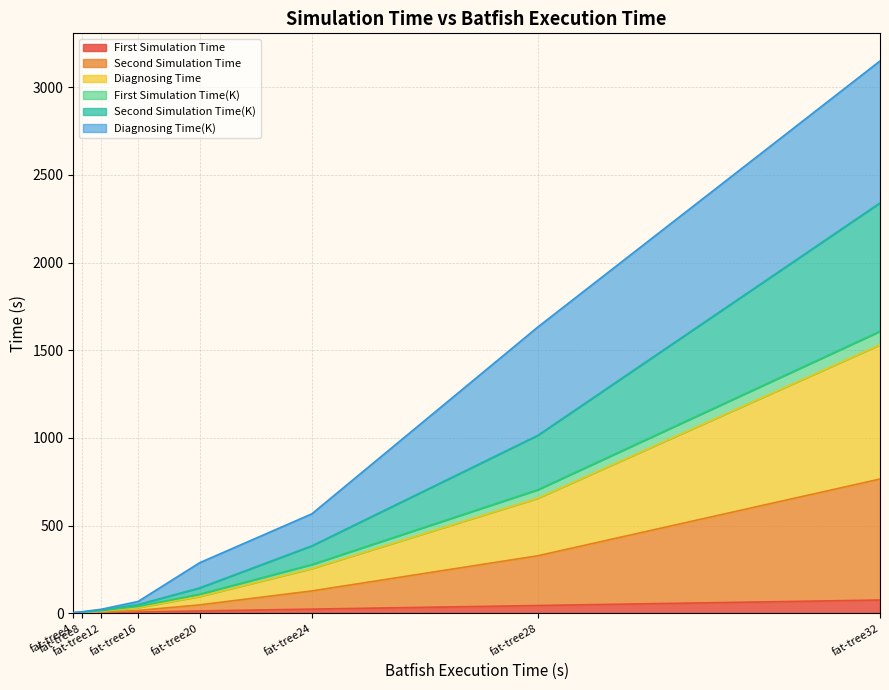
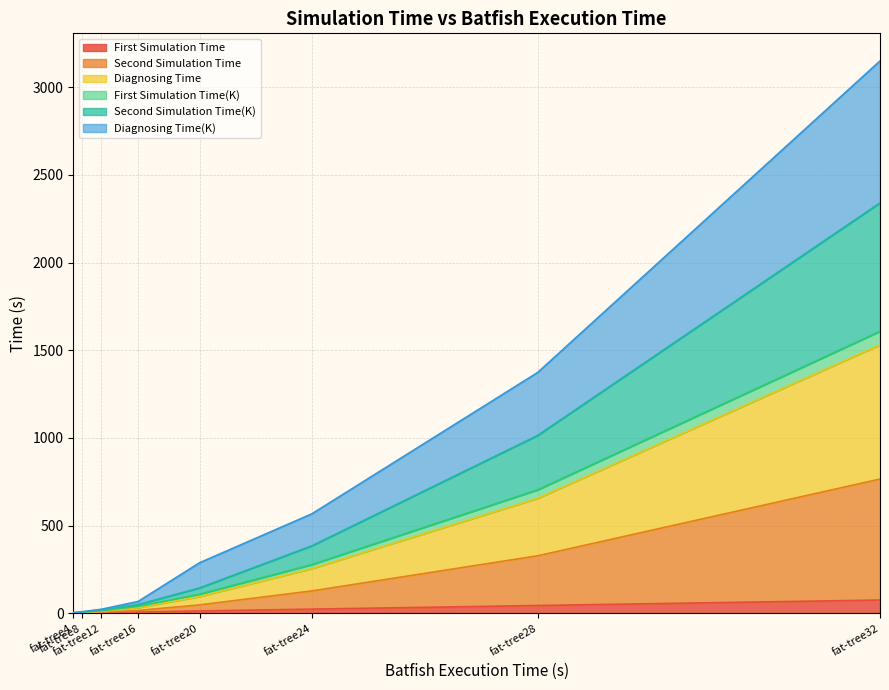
Diagnosing Time(K), fat-tree28: 620 -> 360
